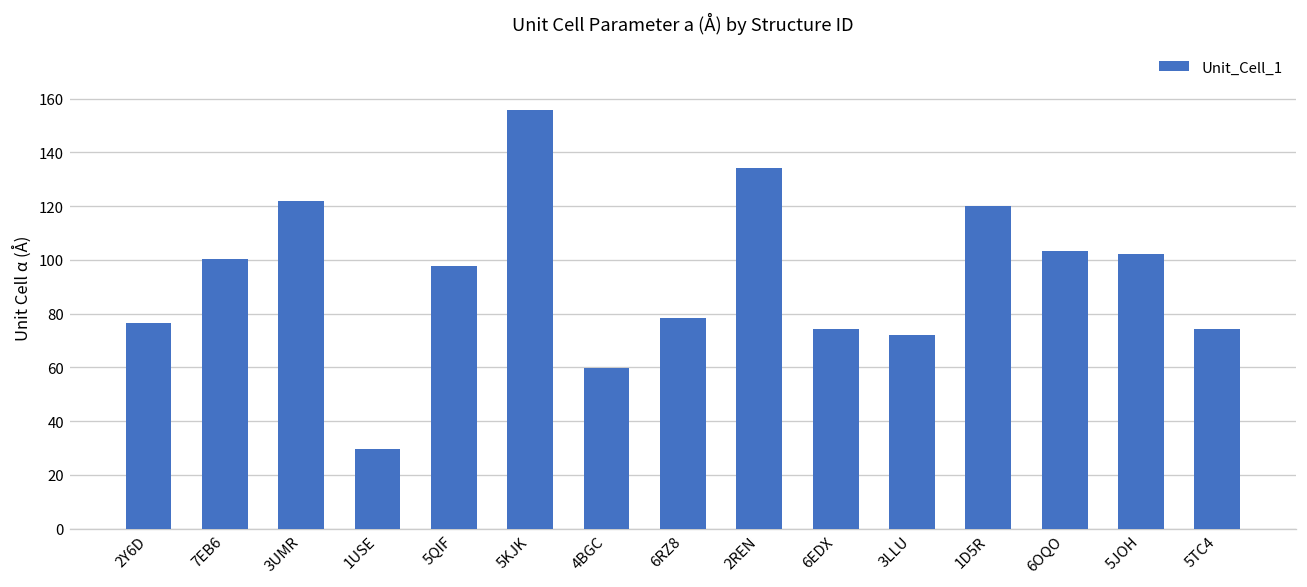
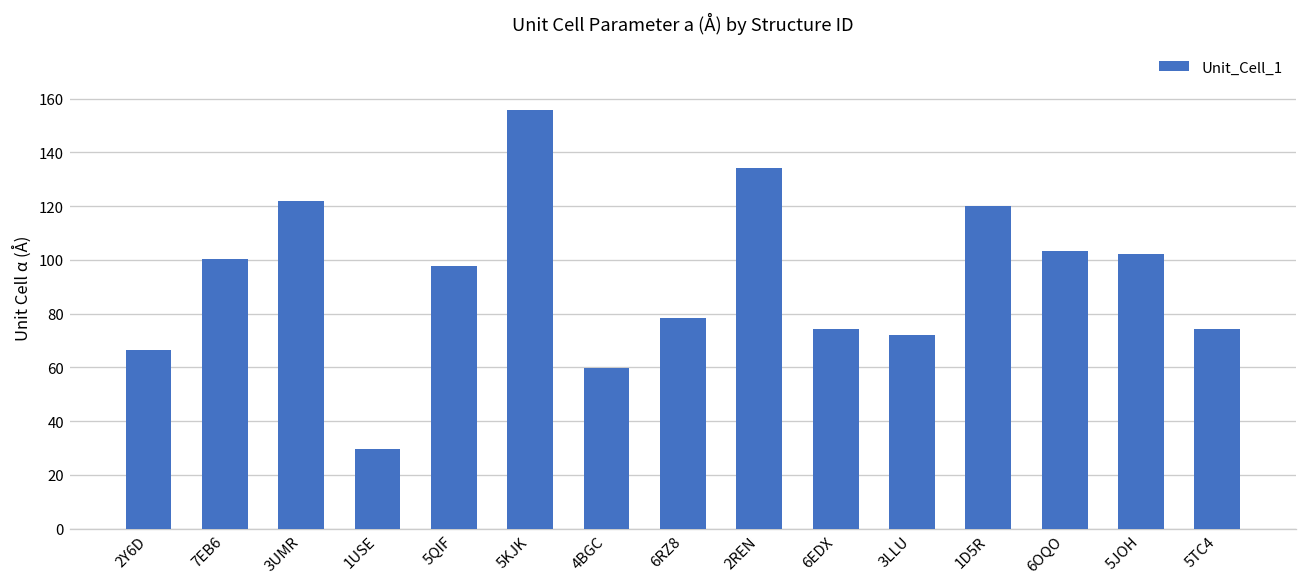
2Y6D: 77 -> 66
